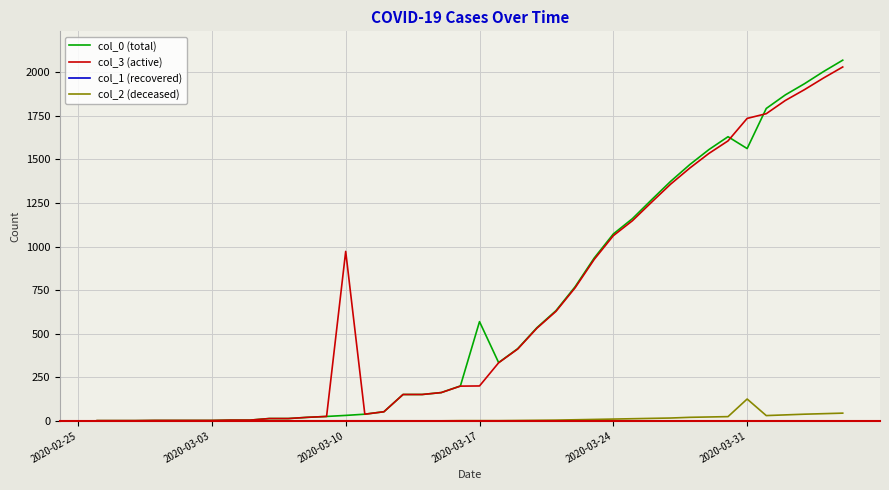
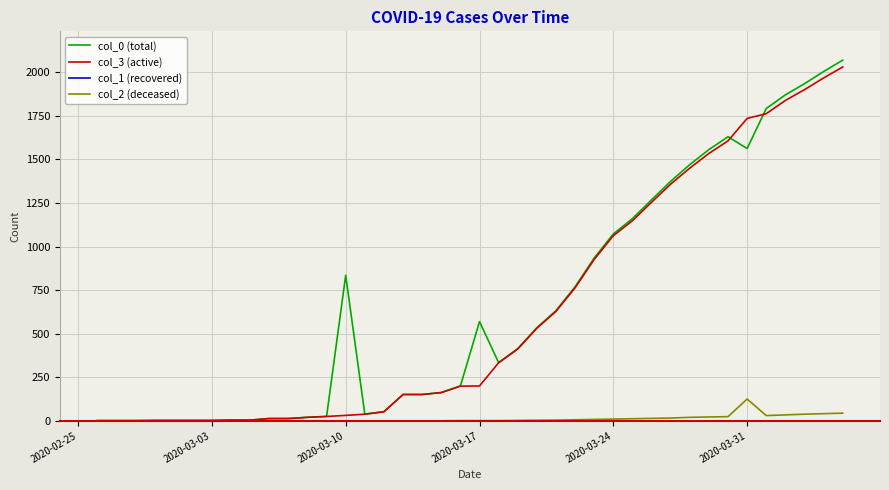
col_0 (total), 2020-03-10: 30 -> 840
col_3 (active), 2020-03-10: 970 -> 30
